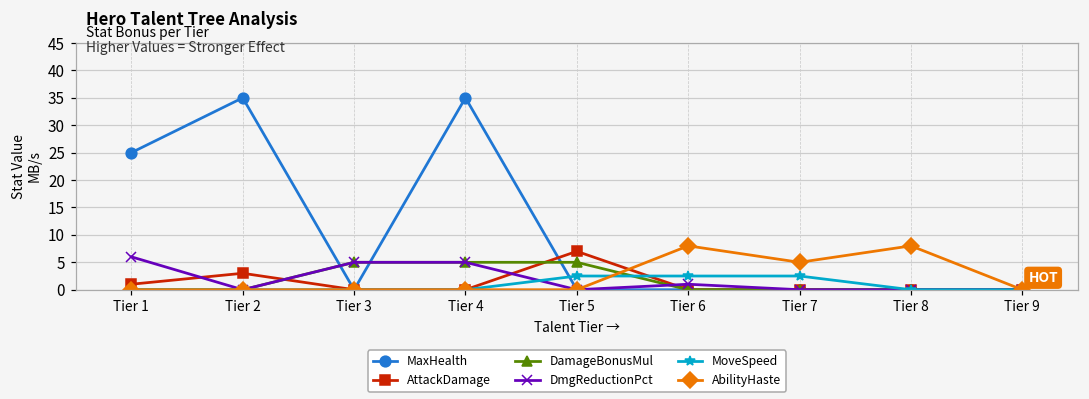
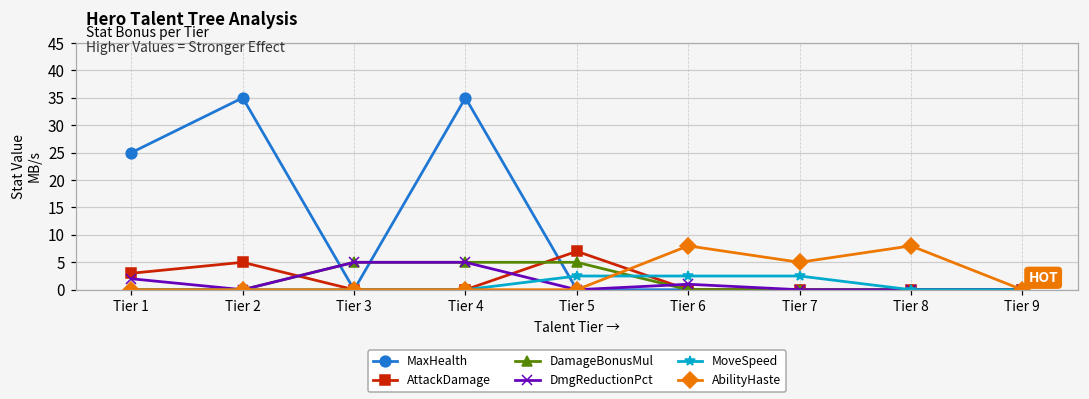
AttackDamage, Tier 1: 1 -> 3
DmgReductionPct, Tier 1: 6 -> 2
AttackDamage, Tier 2: 3 -> 5
